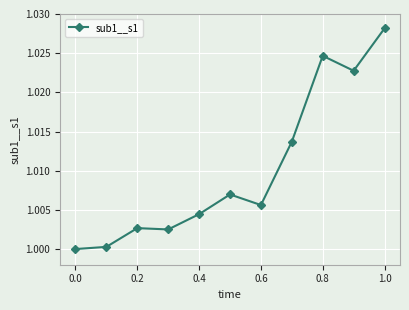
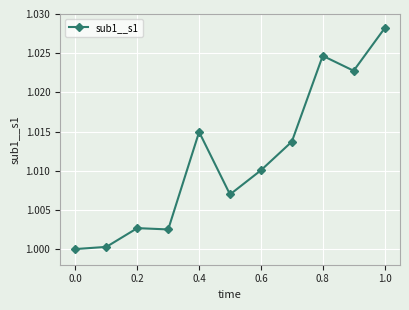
0.4: 1.004 -> 1.015
0.6: 1.006 -> 1.010
